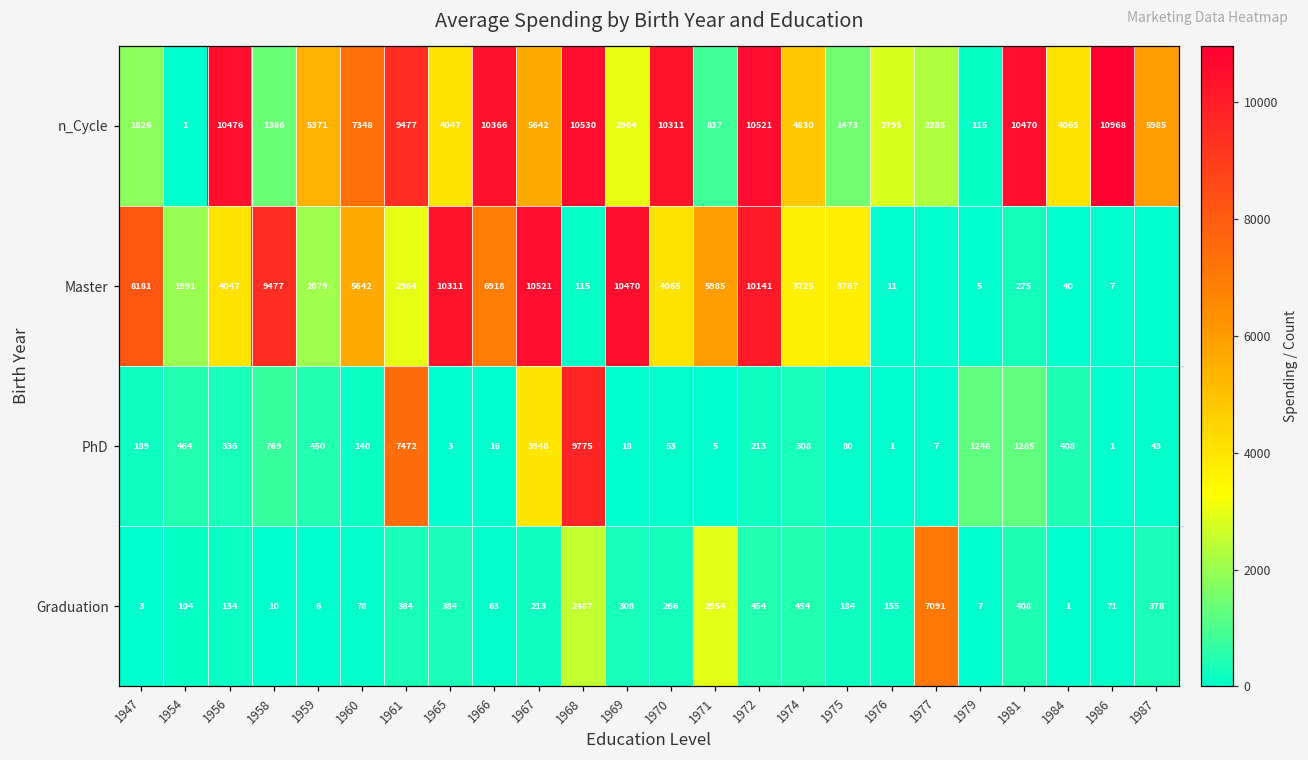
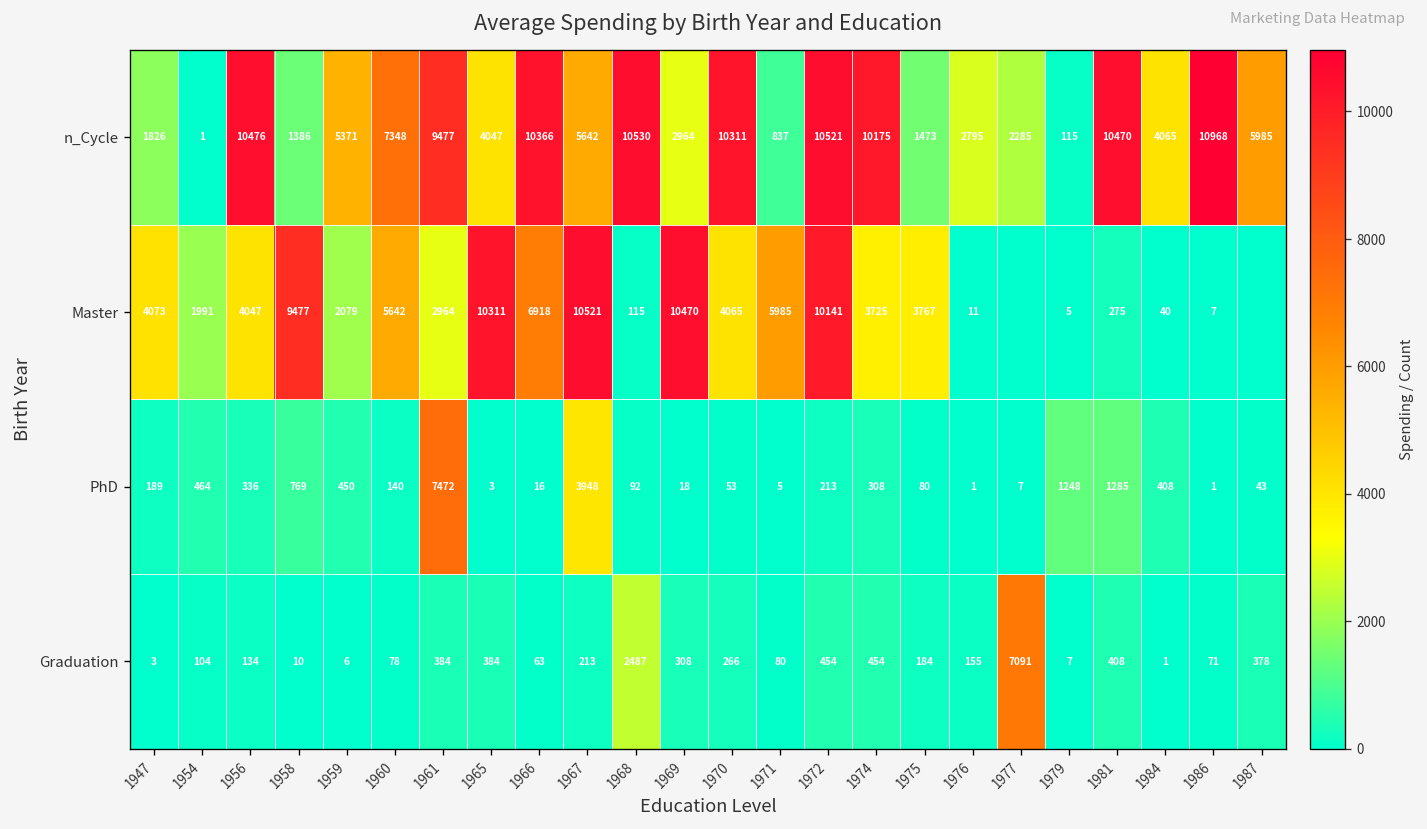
n_Cycle, 1974: 4830 -> 10175
Master, 1947: 8181 -> 4073
PhD, 1968: 9775 -> 92
Graduation, 1971: 2954 -> 80
